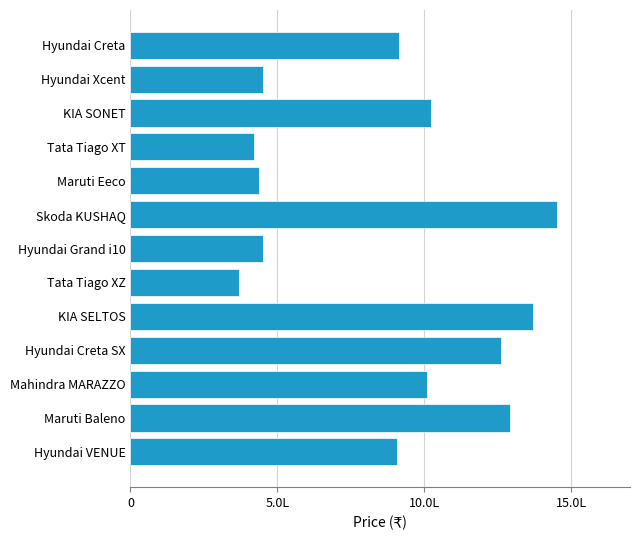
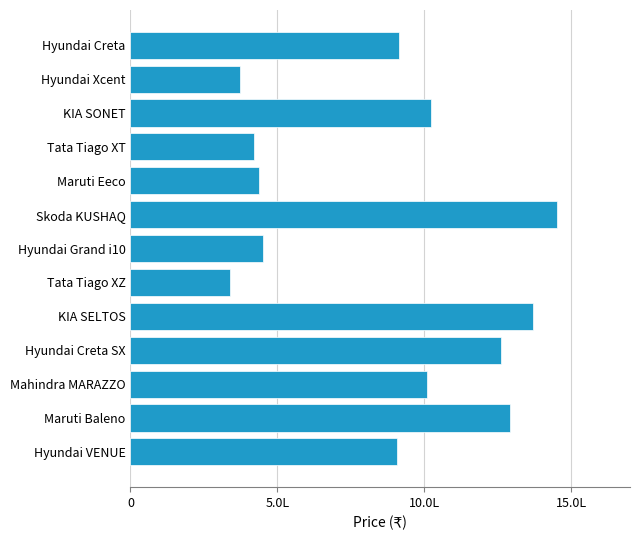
Hyundai Xcent: 4.5L -> 3.7L
Tata Tiago XZ: 3.7L -> 3.4L
